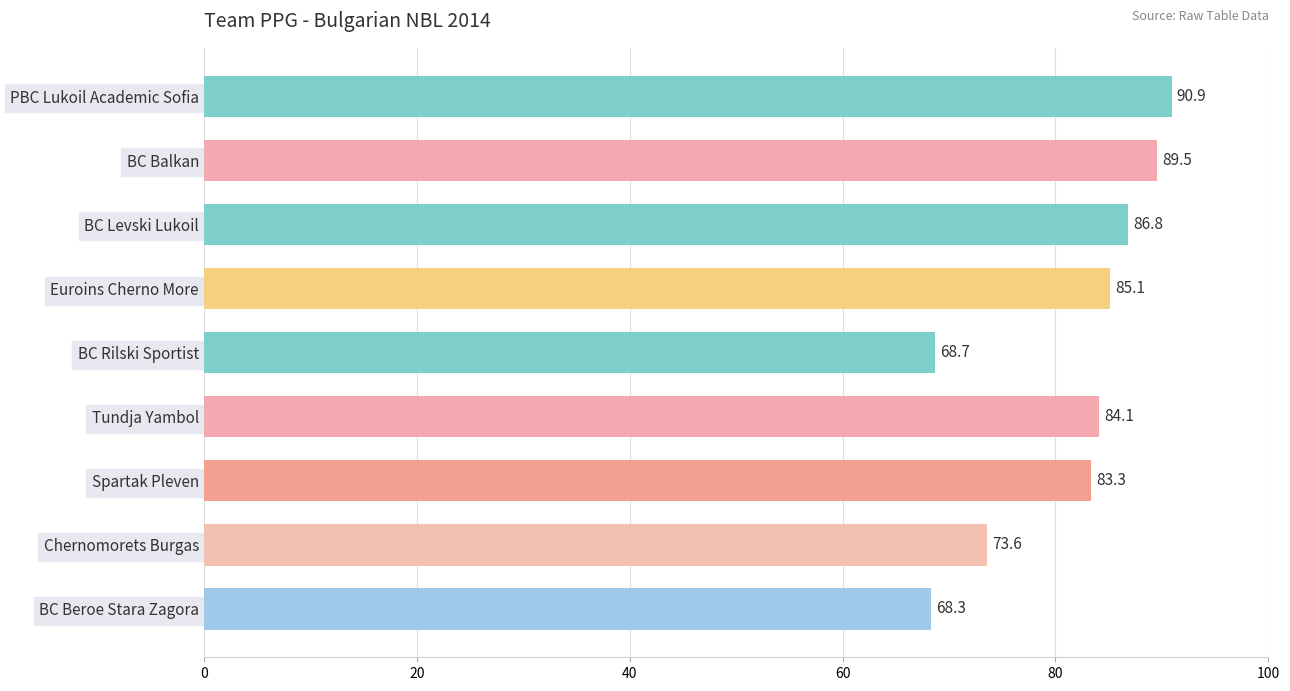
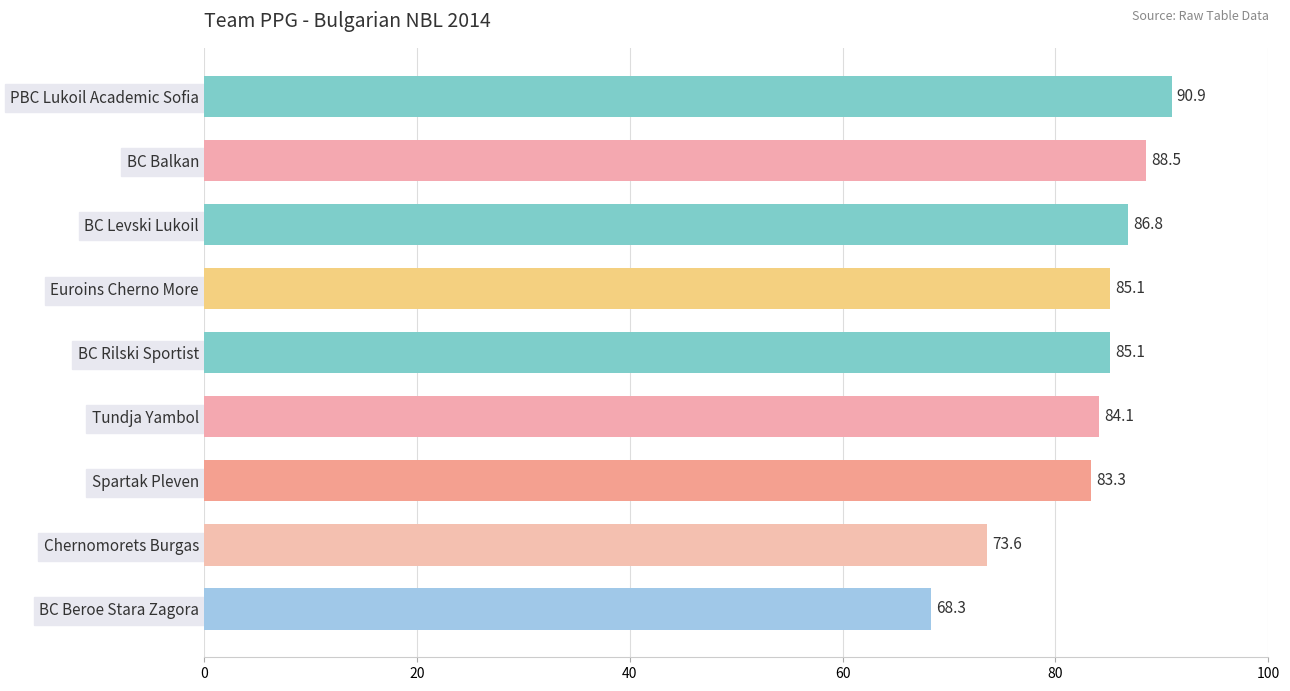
BC Balkan: 89.5 -> 88.5
BC Rilski Sportist: 68.7 -> 85.1
